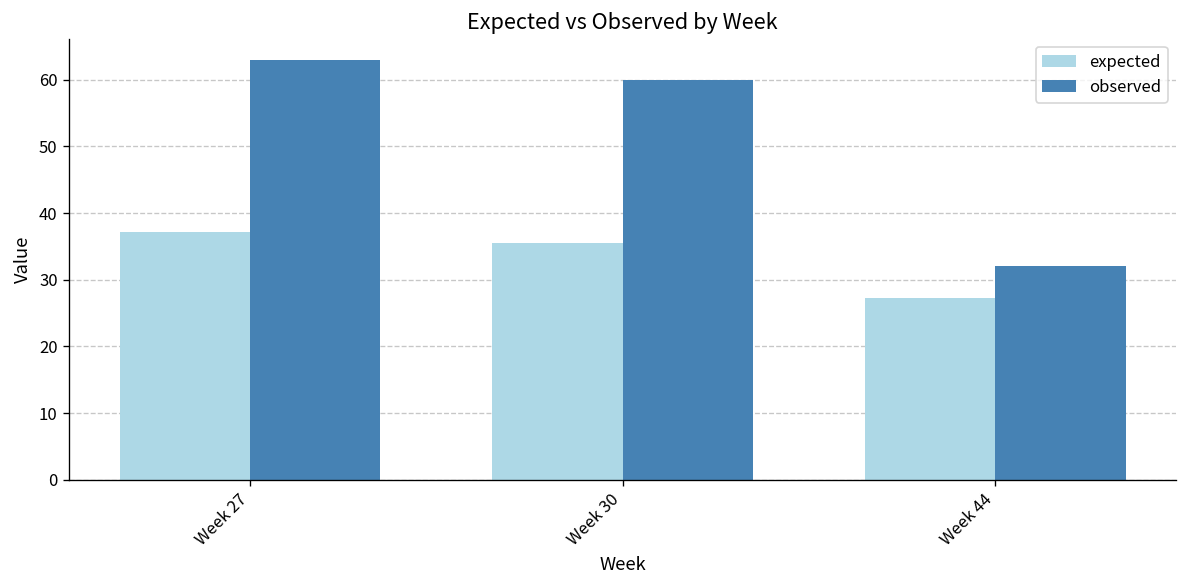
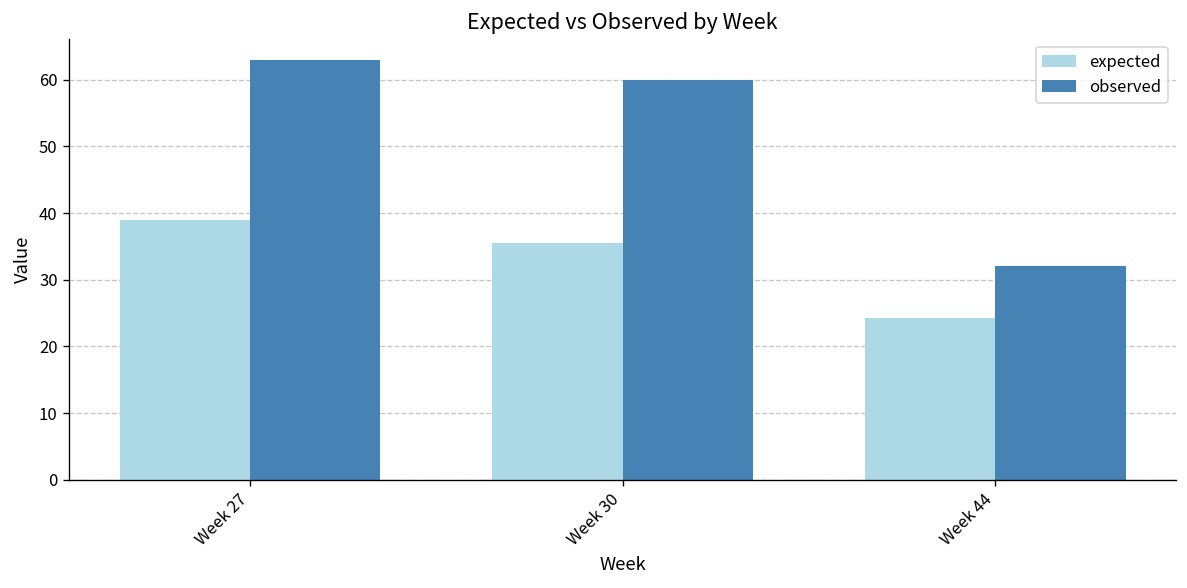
expected, Week 27: 37 -> 39
expected, Week 44: 27 -> 24
